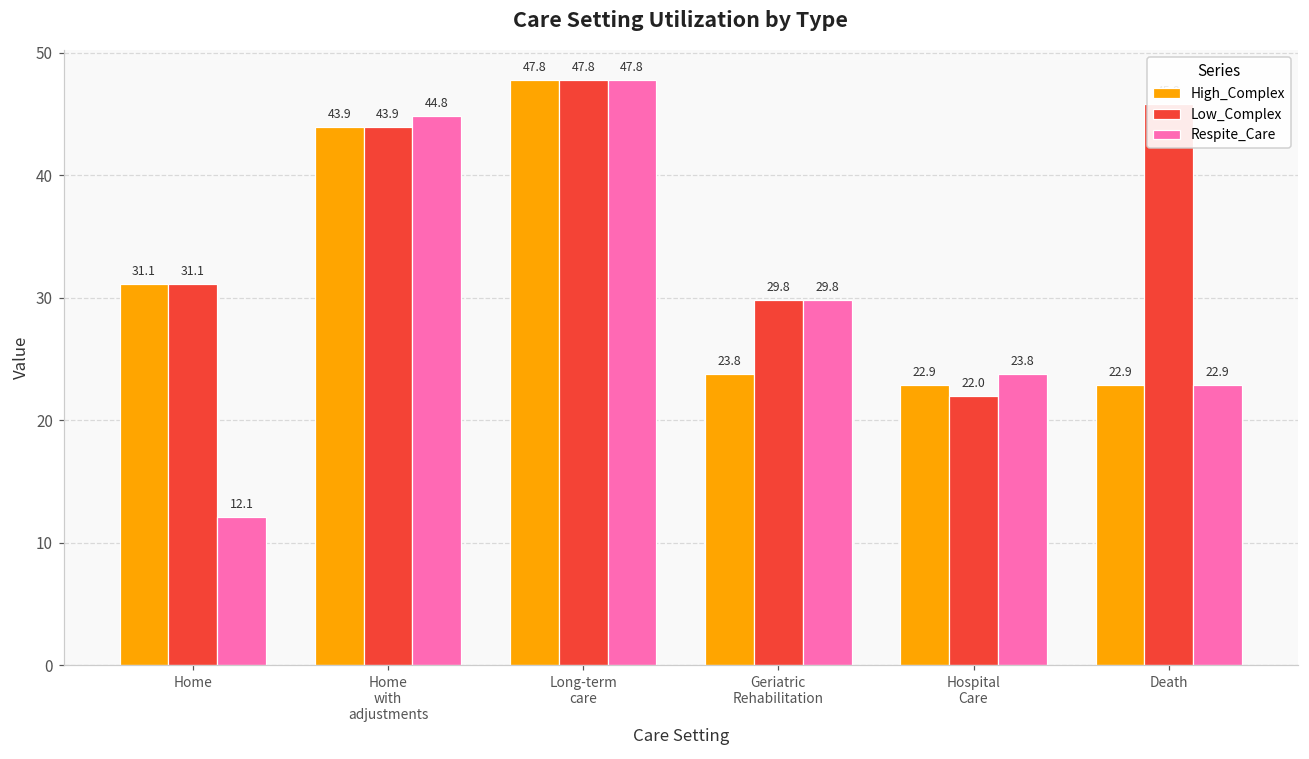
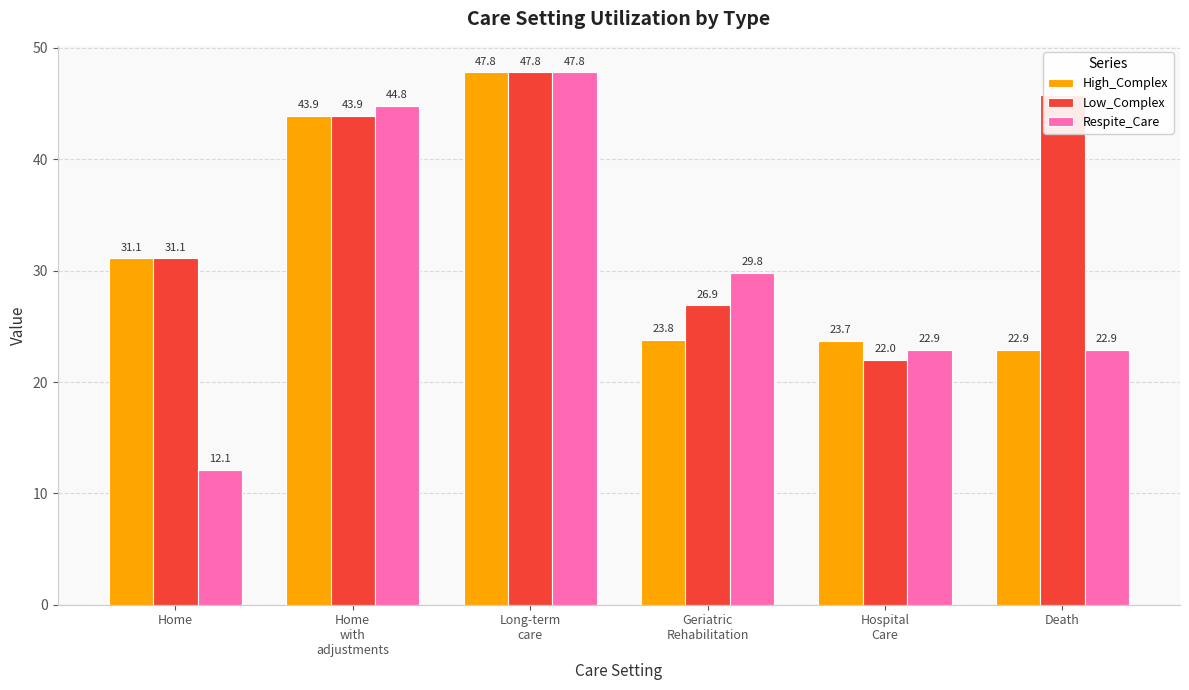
Low_Complex, Geriatric Rehabilitation: 29.8 -> 26.9
High_Complex, Hospital Care: 22.9 -> 23.7
Respite_Care, Hospital Care: 23.8 -> 22.9
